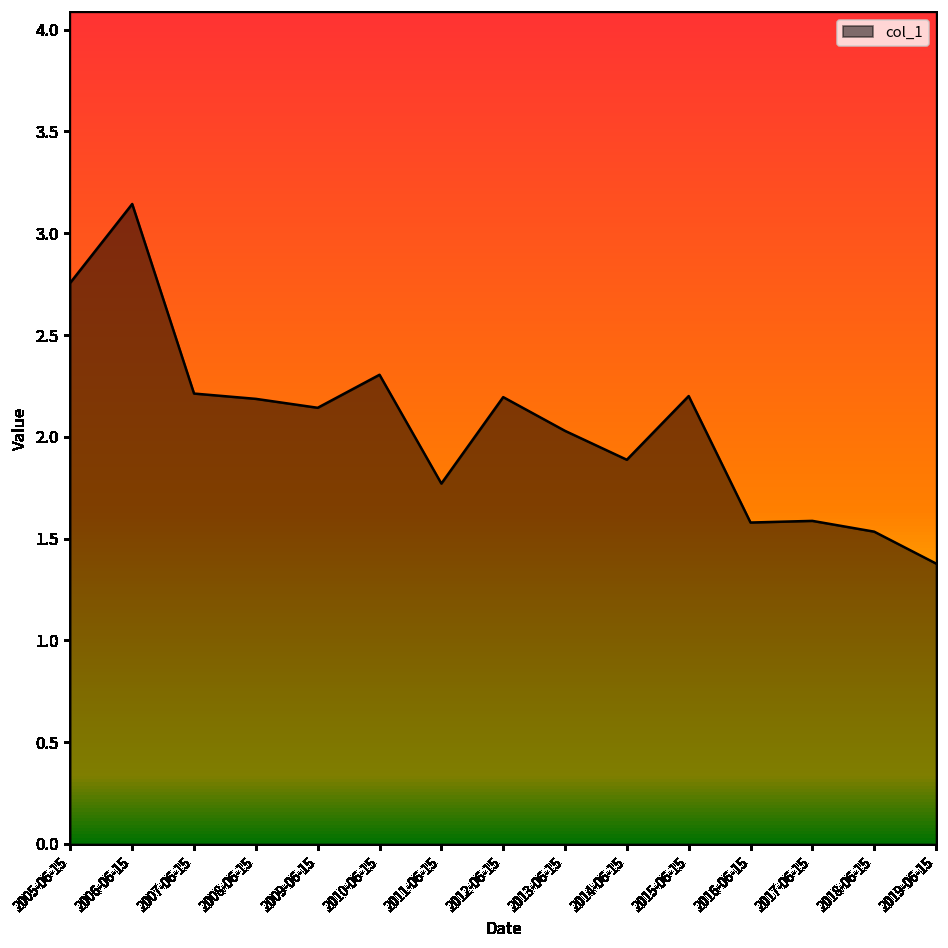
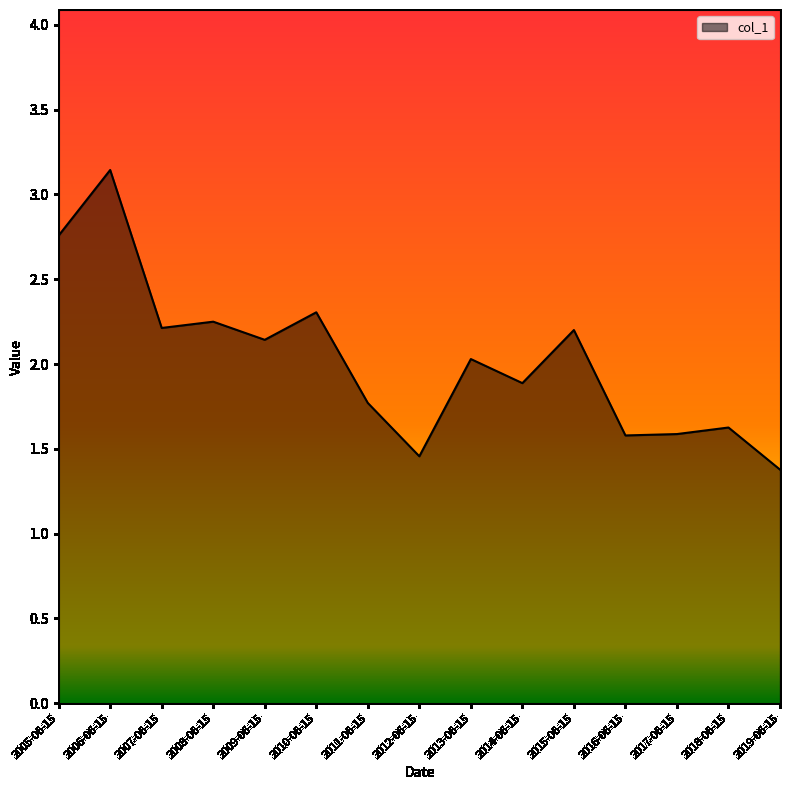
2008-06-15: 2.19 -> 2.25
2012-06-15: 2.19 -> 1.46
2018-06-15: 1.53 -> 1.63
